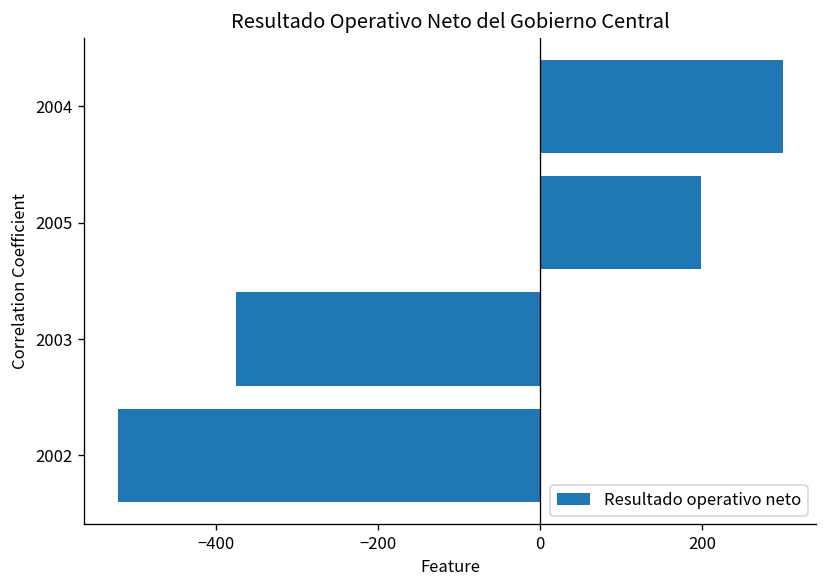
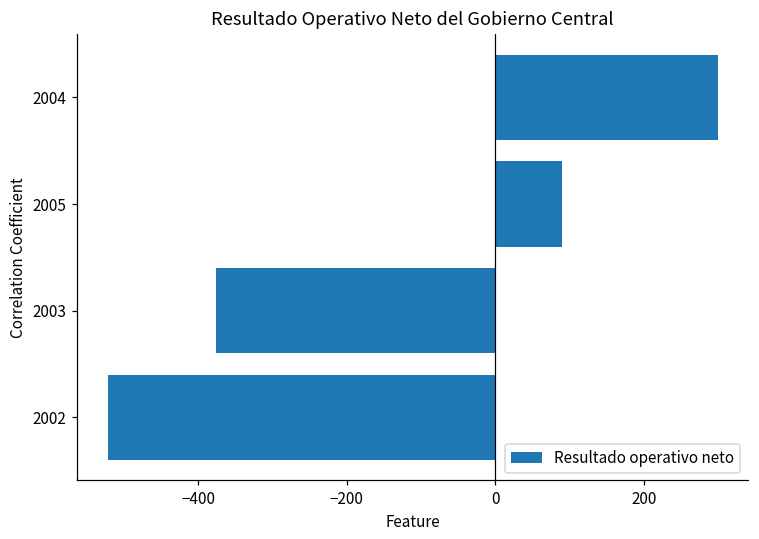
2005: 200 -> 90
